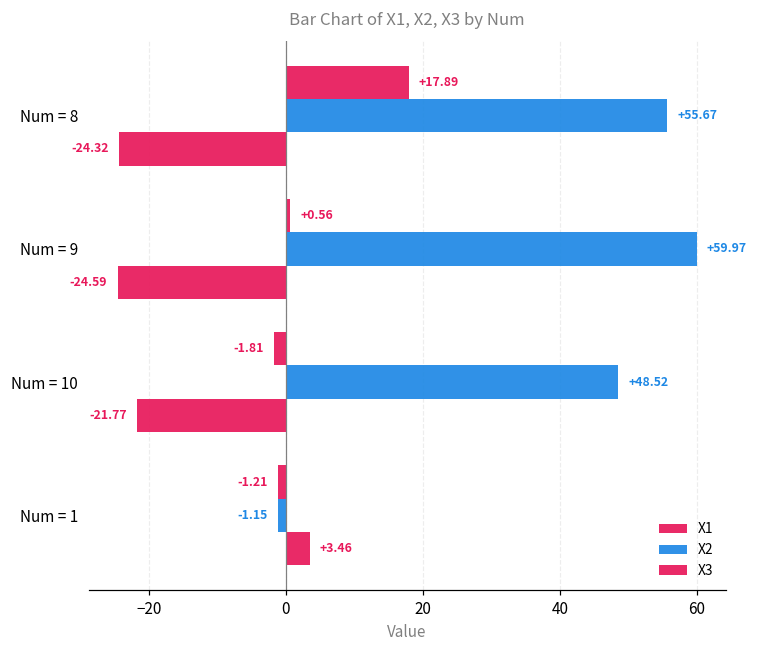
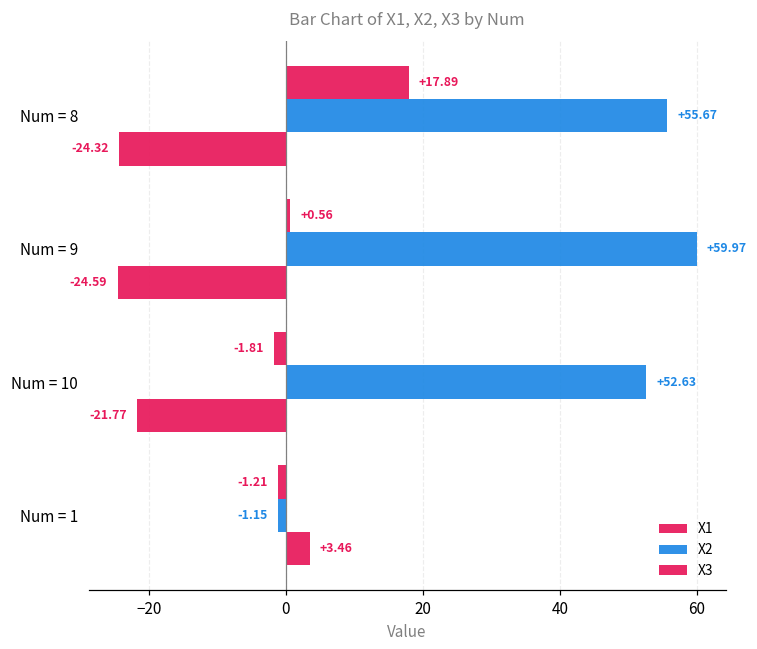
X2, Num = 10: +48.52 -> +52.63
